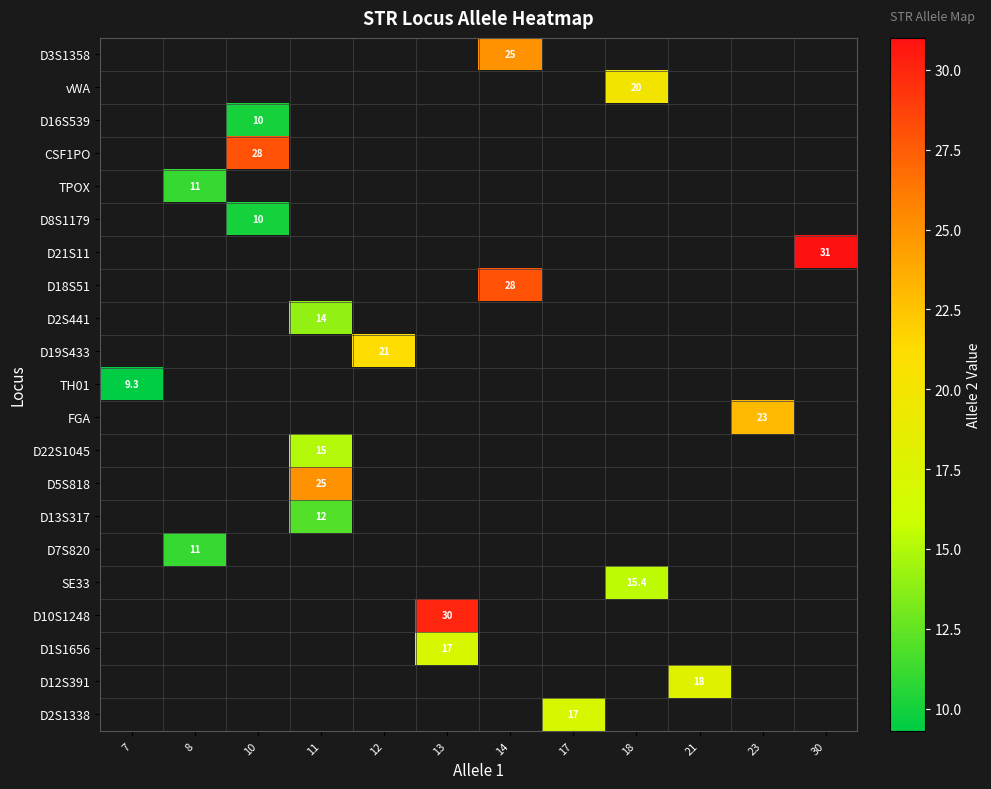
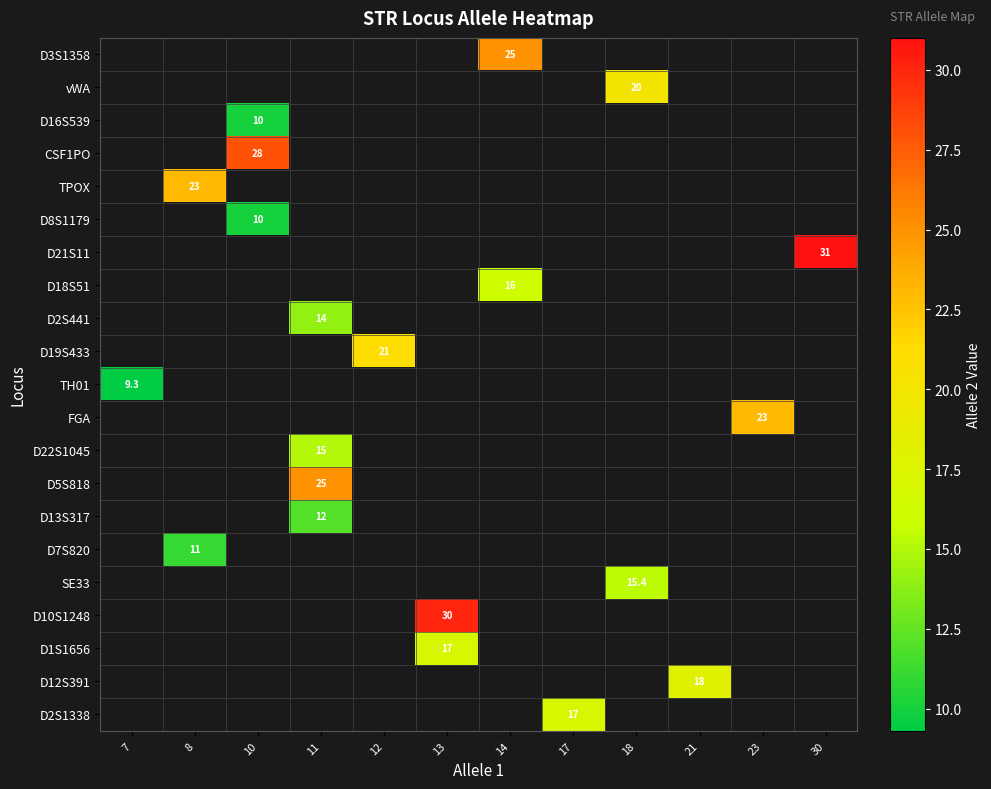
TPOX, 8: 11 -> 23
D18S51, 14: 28 -> 16
